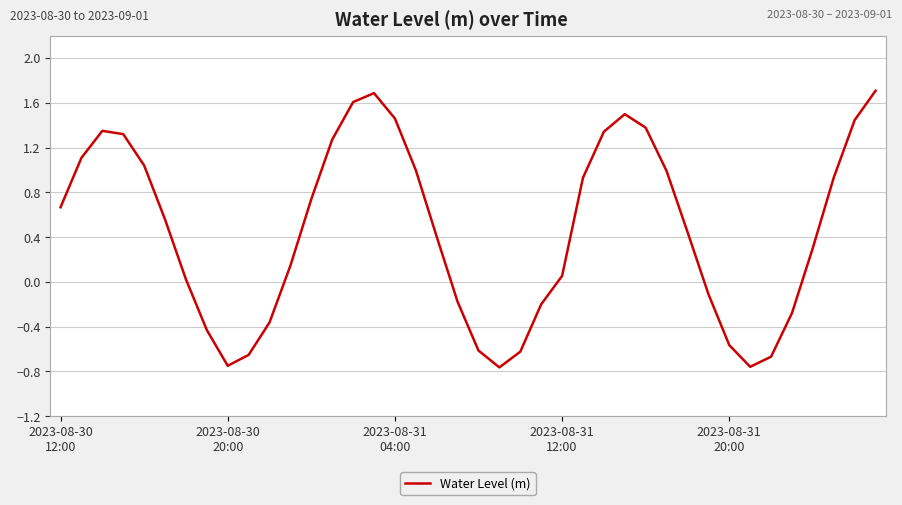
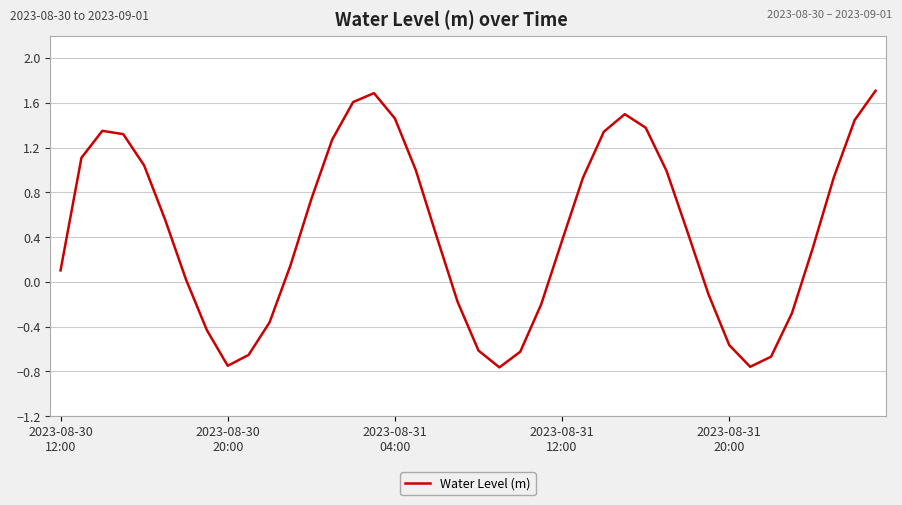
2023-08-30 12:00: 0.67 -> 0.10
2023-08-31 12:00: 0.05 -> 0.37
